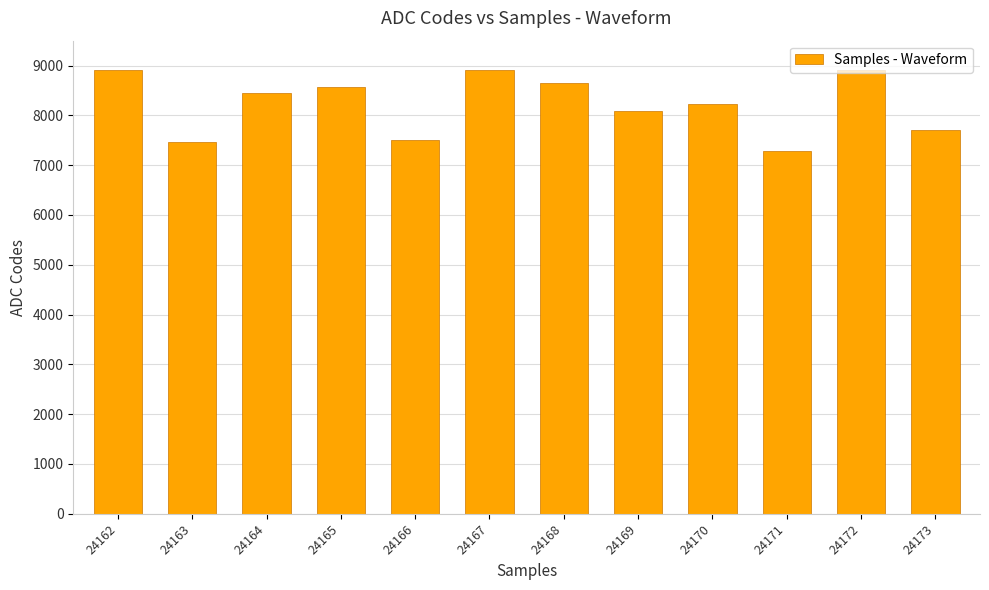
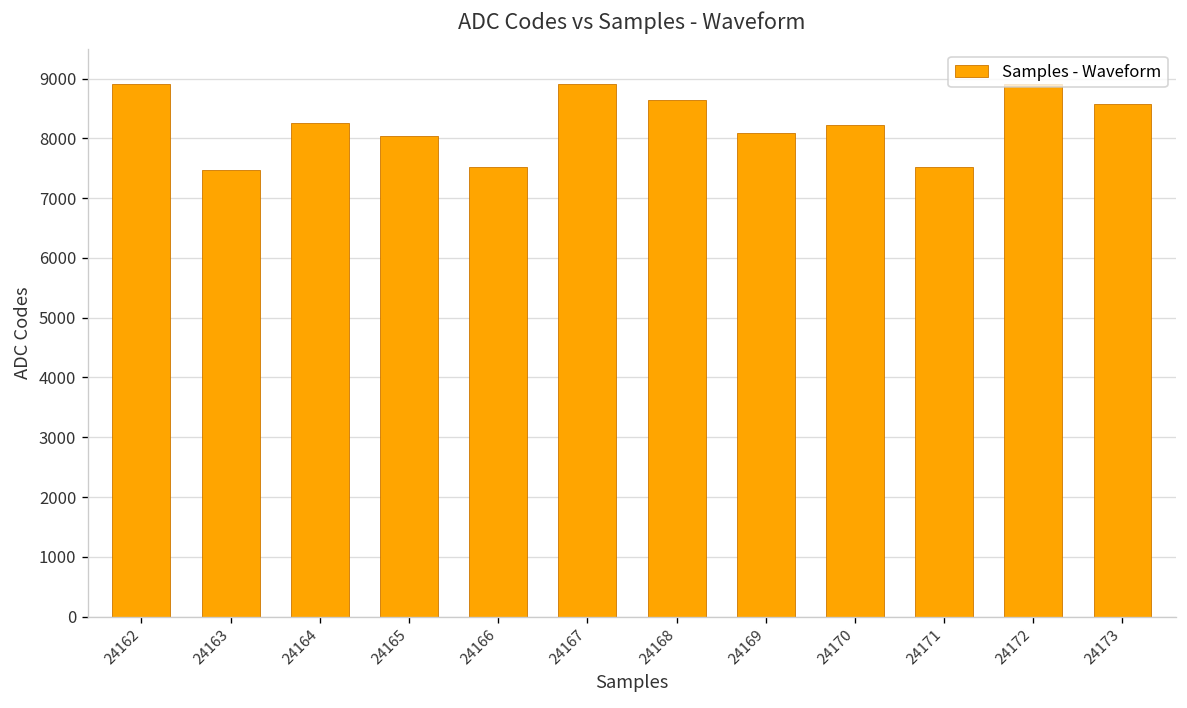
24164: 8500 -> 8300
24165: 8600 -> 8000
24171: 7300 -> 7500
24173: 7700 -> 8600
